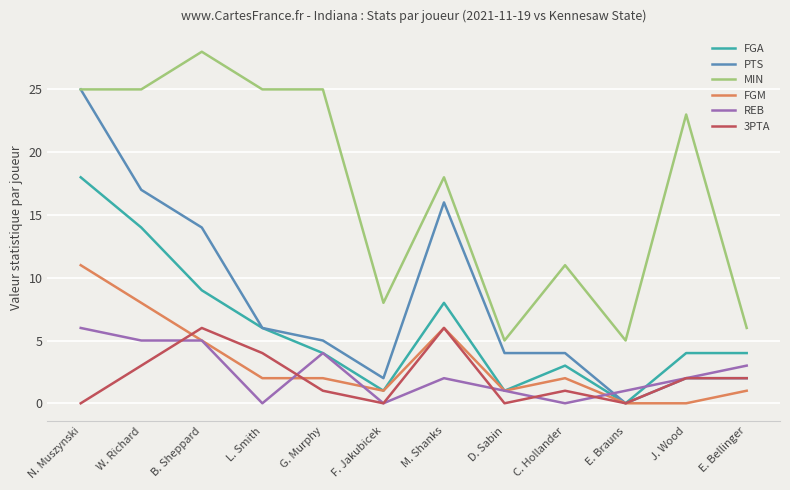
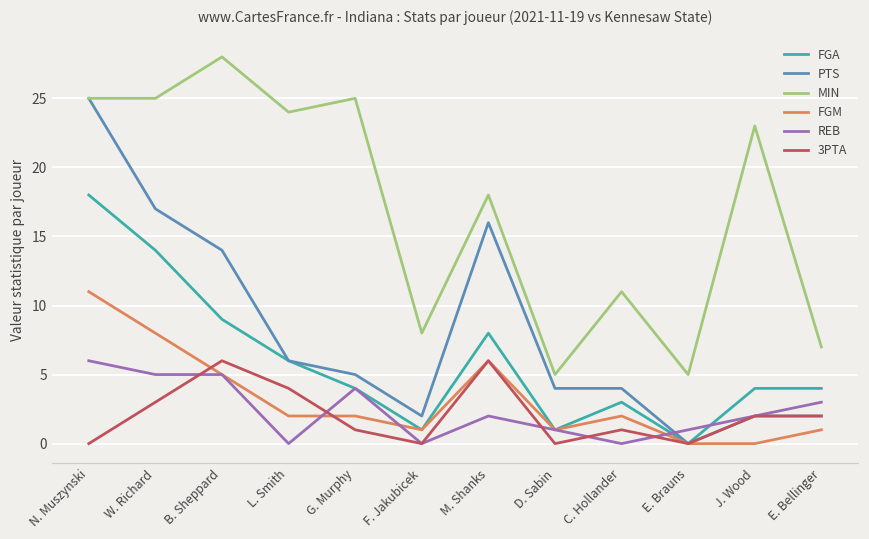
MIN, L. Smith: 25 -> 24
MIN, E. Bellinger: 6 -> 7
